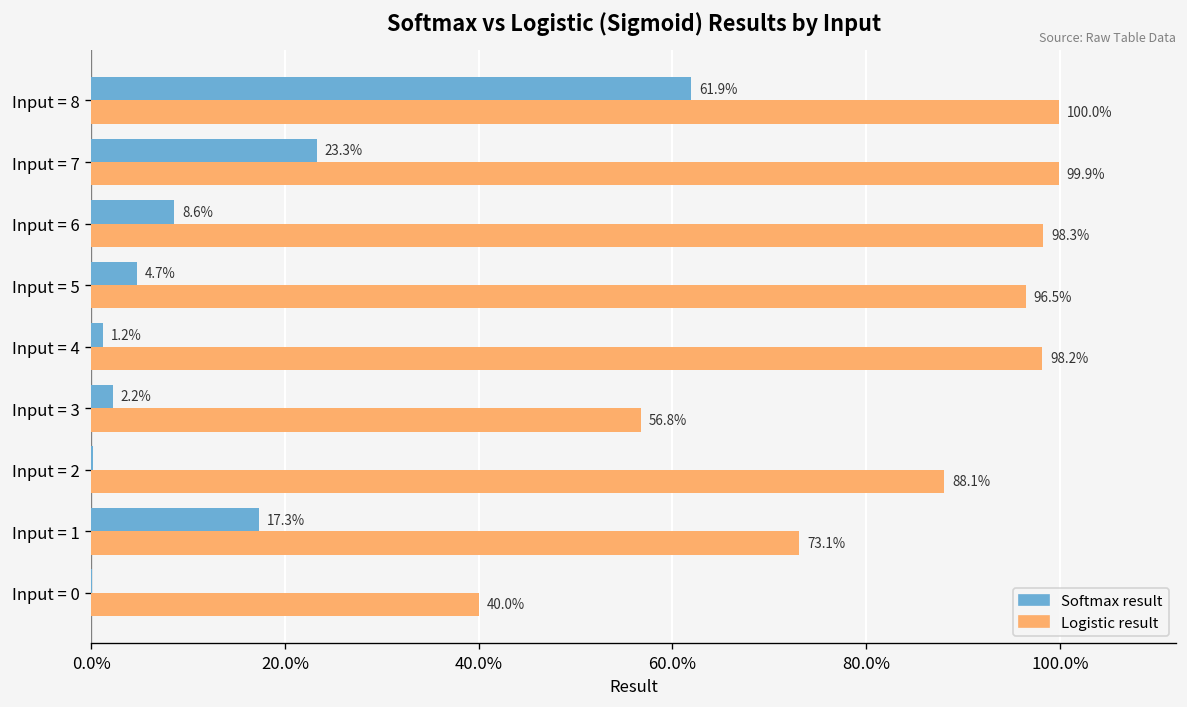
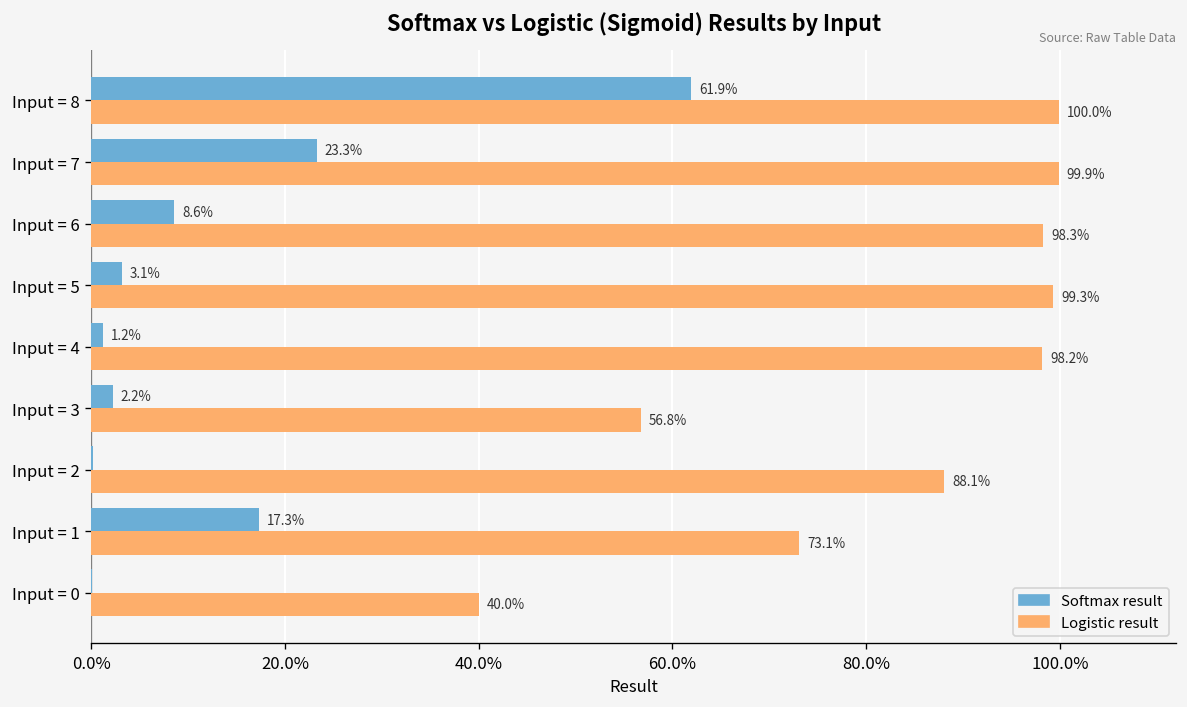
Softmax result, Input = 5: 4.7% -> 3.1%
Logistic result, Input = 5: 96.5% -> 99.3%
